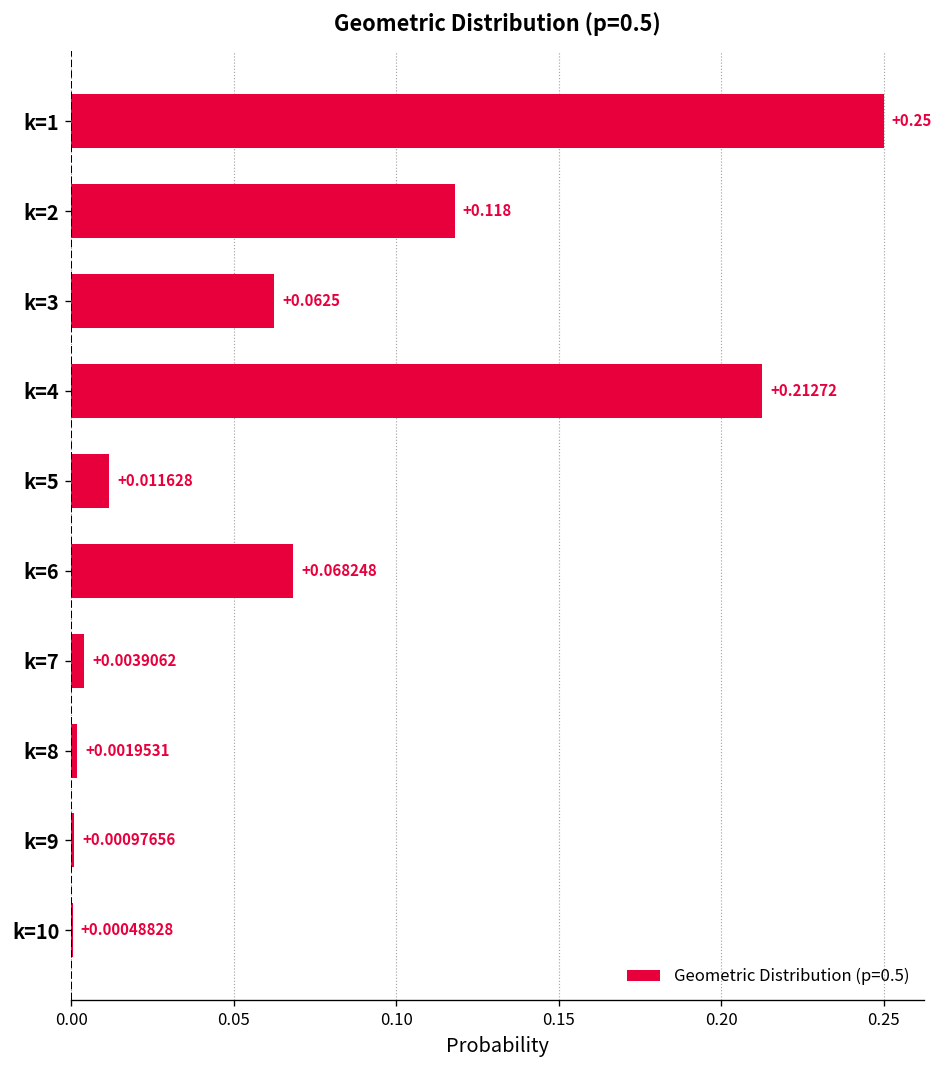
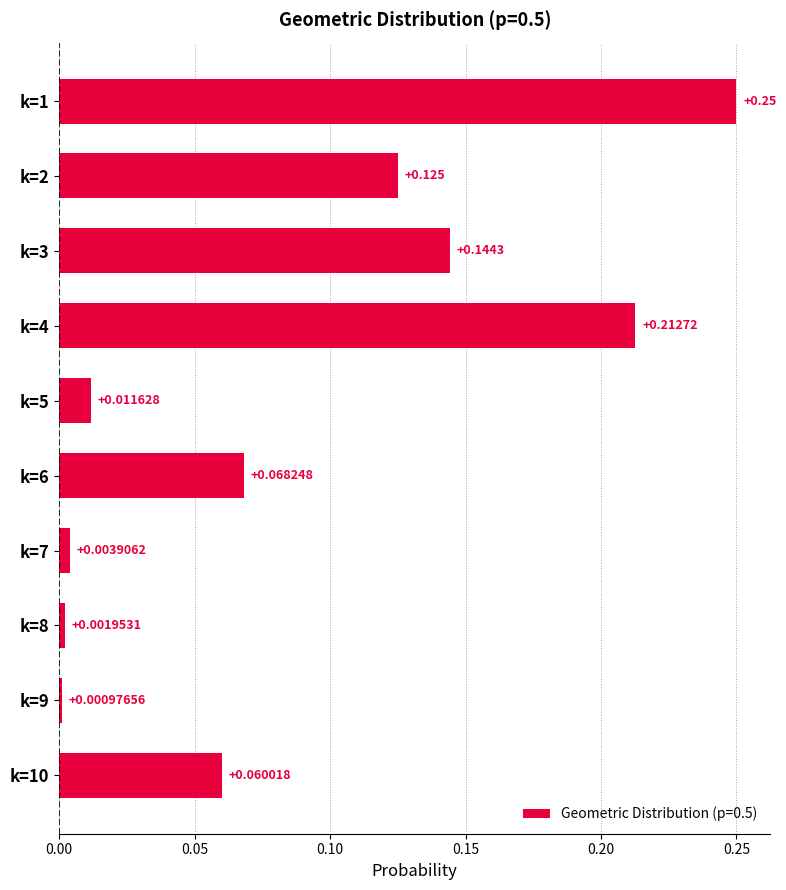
k=2: +0.118 -> +0.125
k=3: +0.0625 -> +0.1443
k=10: +0.00048828 -> +0.060018
